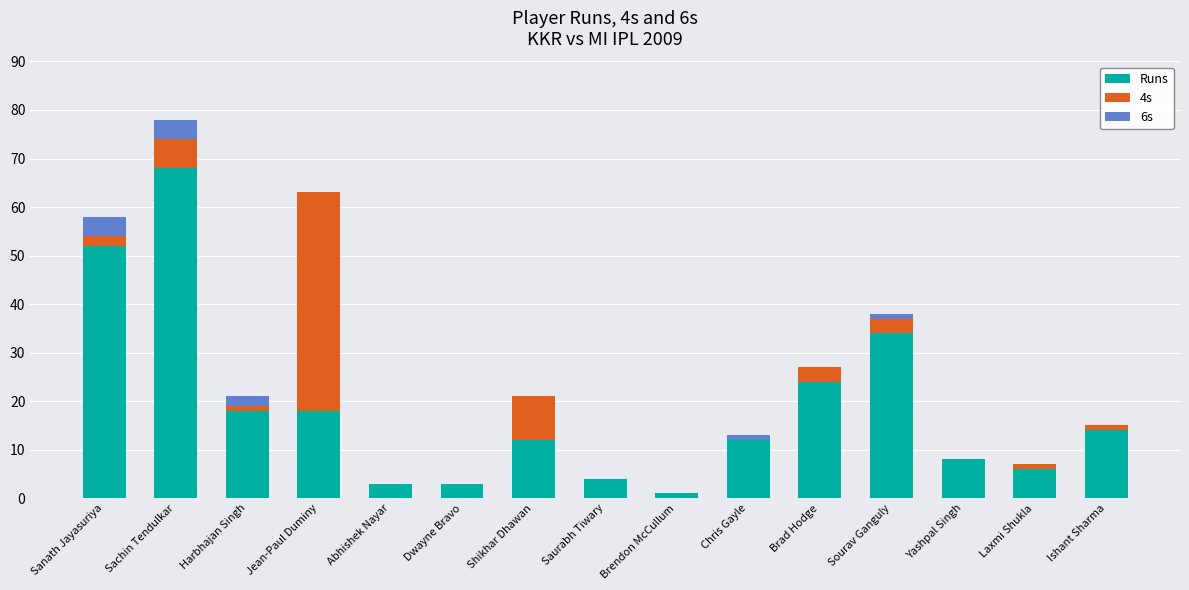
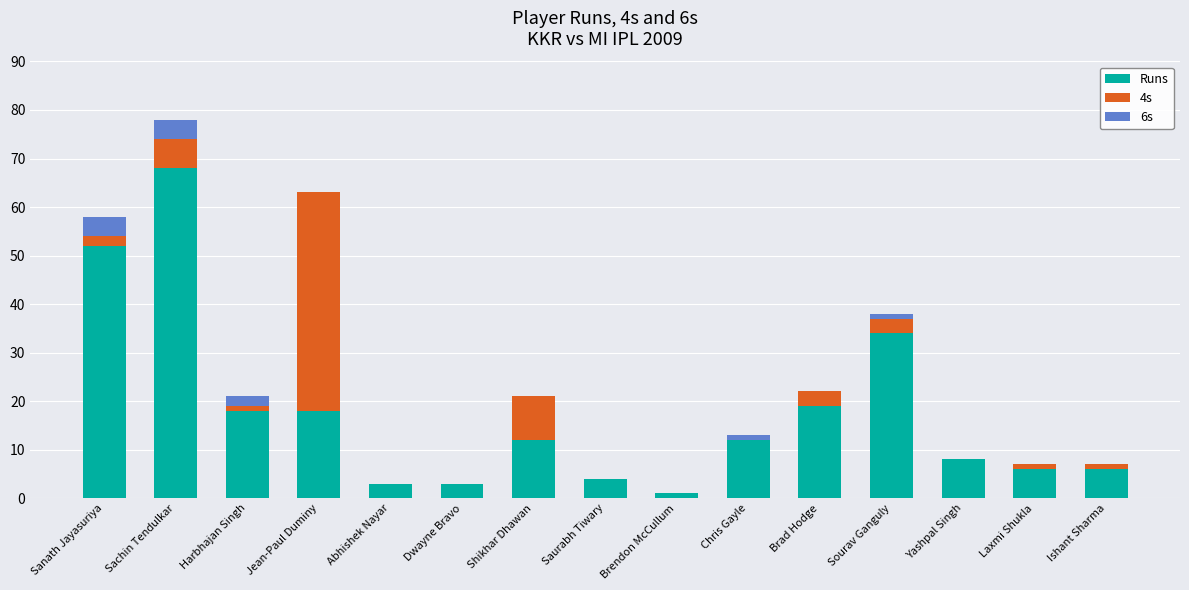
Runs, Brad Hodge: 24 -> 19
Runs, Ishant Sharma: 14 -> 6
